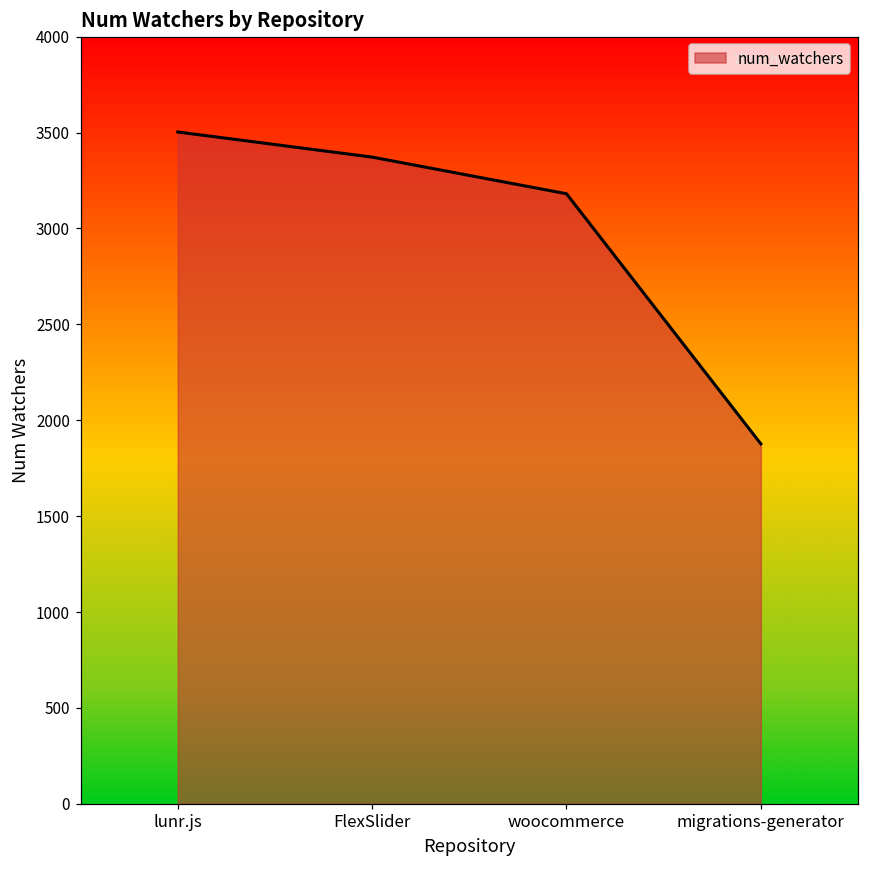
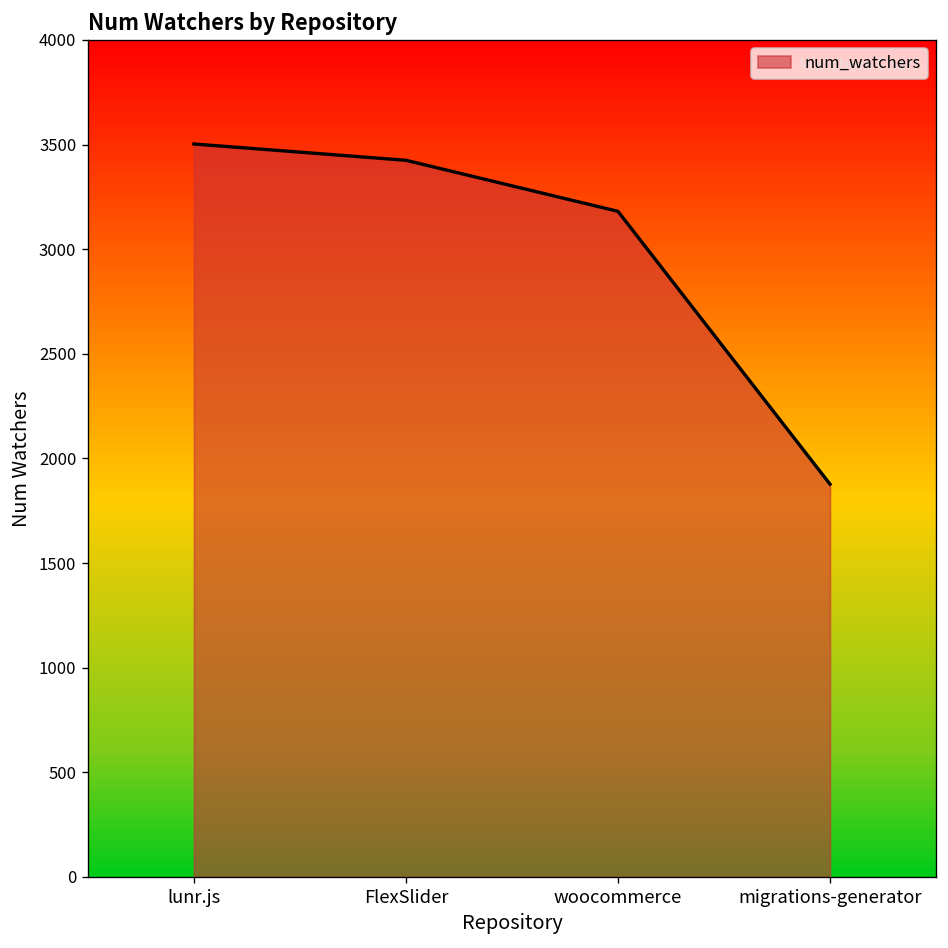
FlexSlider: 3370 -> 3430
